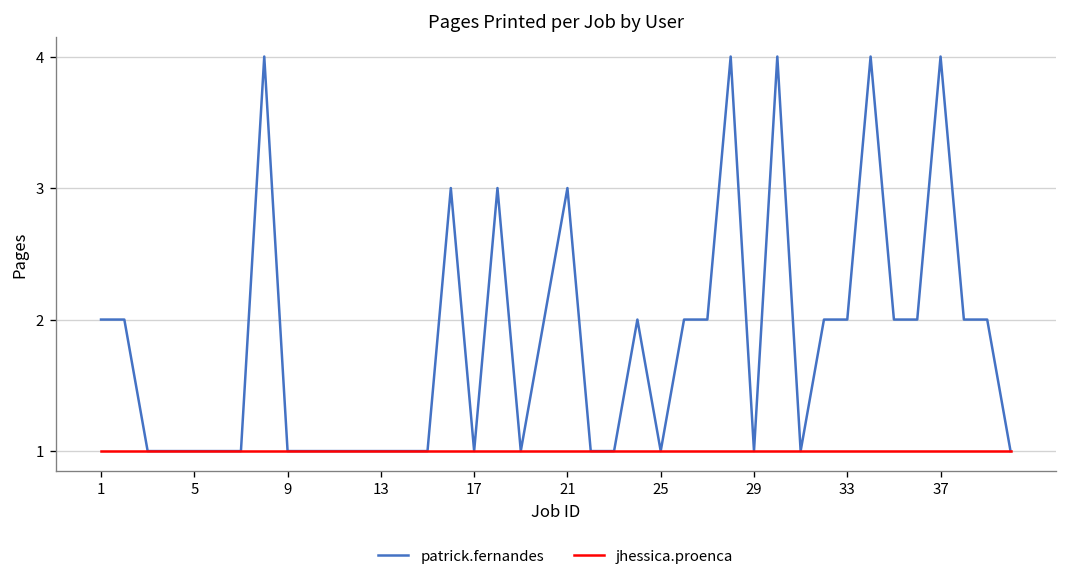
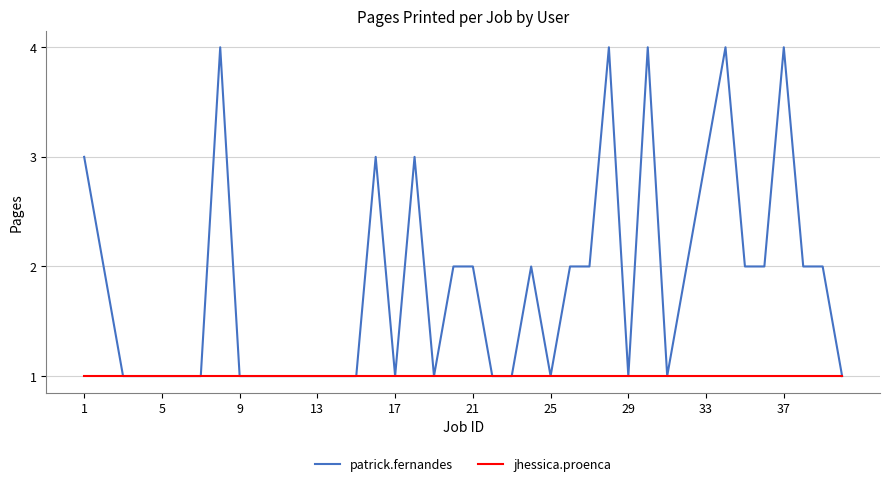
patrick.fernandes, 1: 2 -> 3
patrick.fernandes, 21: 3 -> 2
patrick.fernandes, 33: 2 -> 3
